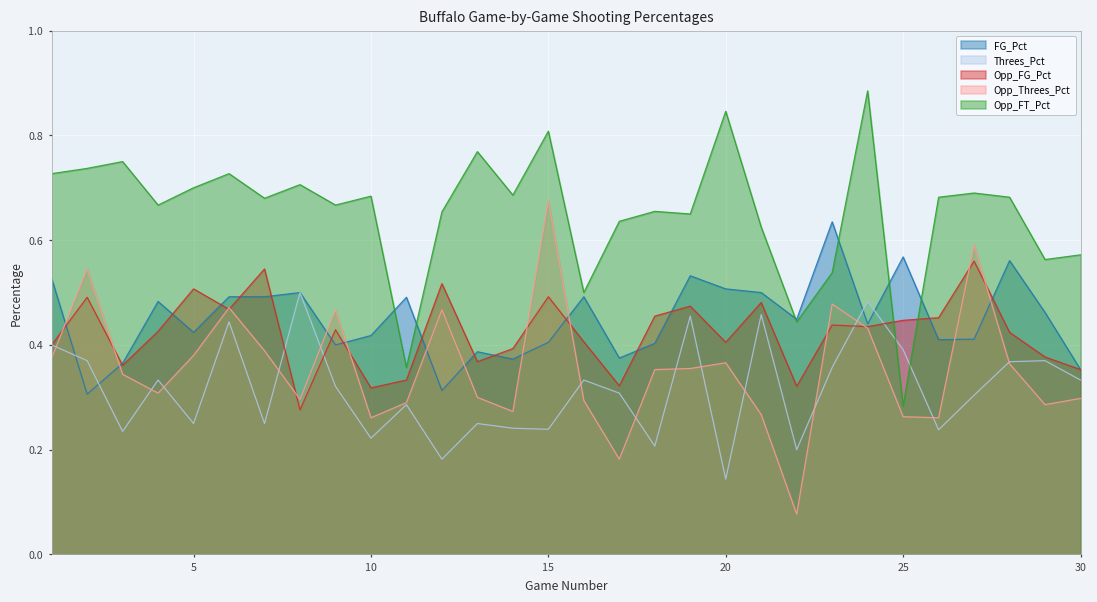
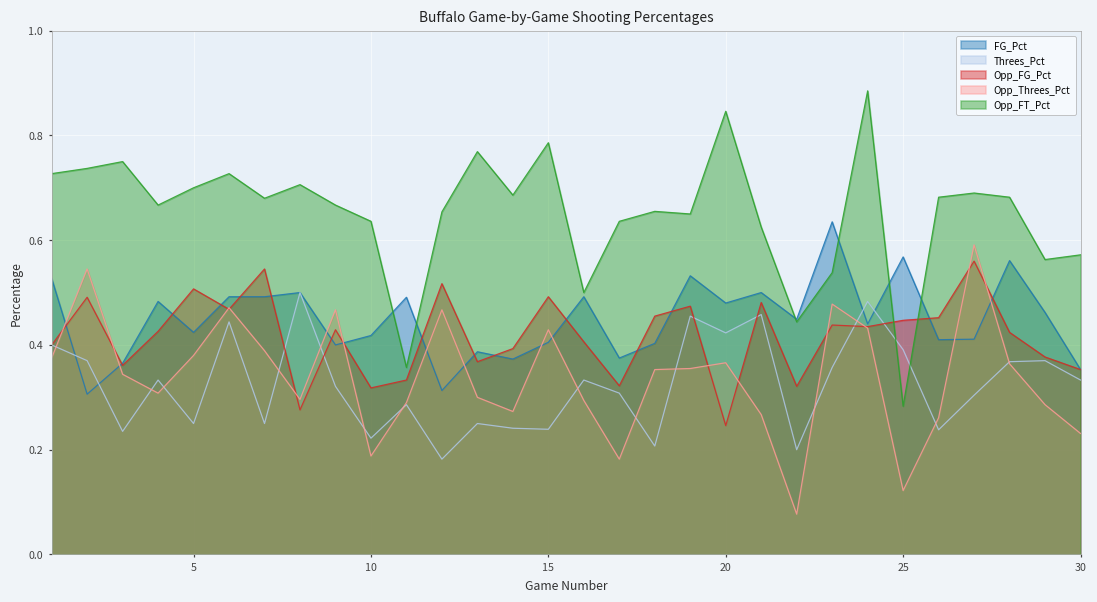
Opp_Threes_Pct, 10: 0.26 -> 0.19
Opp_FT_Pct, 10: 0.68 -> 0.64
Opp_Threes_Pct, 15: 0.68 -> 0.43
Opp_FT_Pct, 15: 0.81 -> 0.79
FG_Pct, 20: 0.51 -> 0.48
Threes_Pct, 20: 0.14 -> 0.42
Opp_FG_Pct, 20: 0.41 -> 0.25
Opp_Threes_Pct, 25: 0.26 -> 0.12
Opp_Threes_Pct, 30: 0.30 -> 0.23
